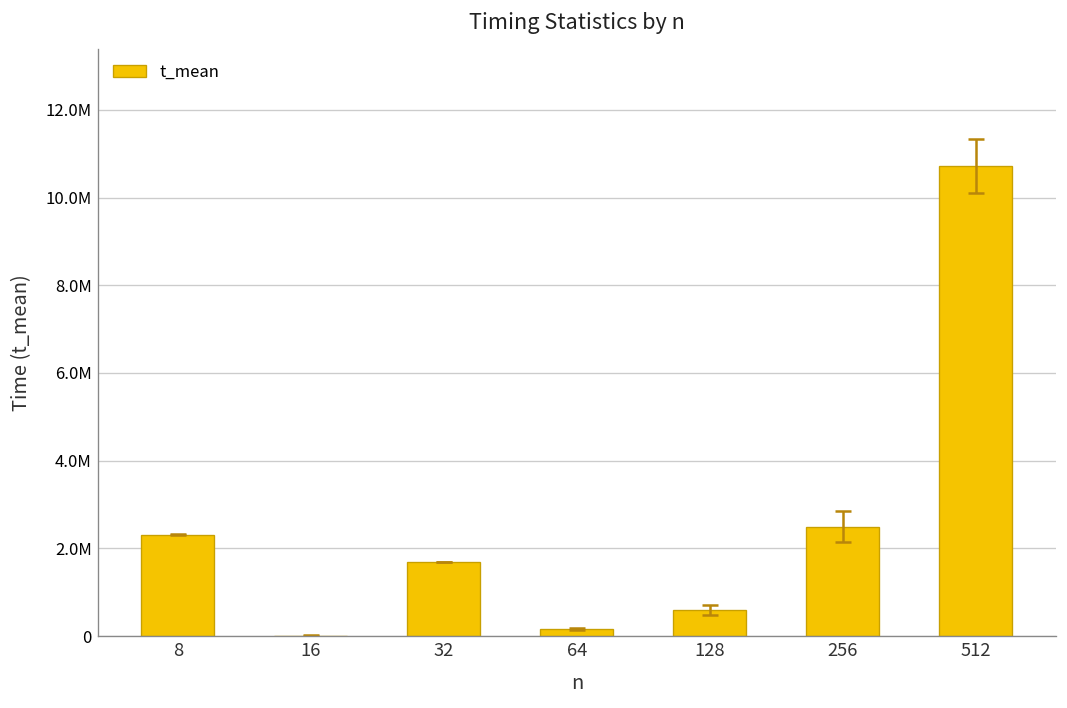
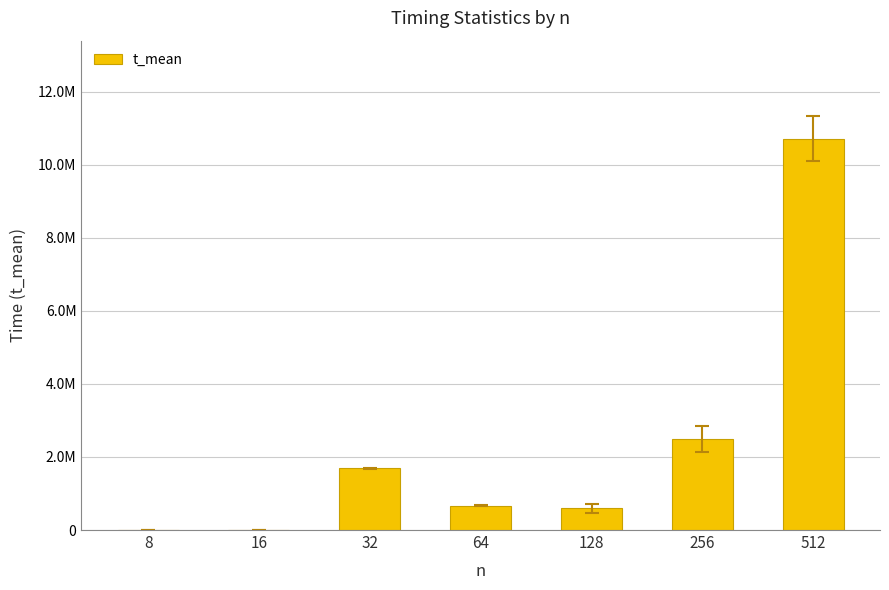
t_mean, 8: 2300000 -> 0
t_mean, 64: 200000 -> 700000
